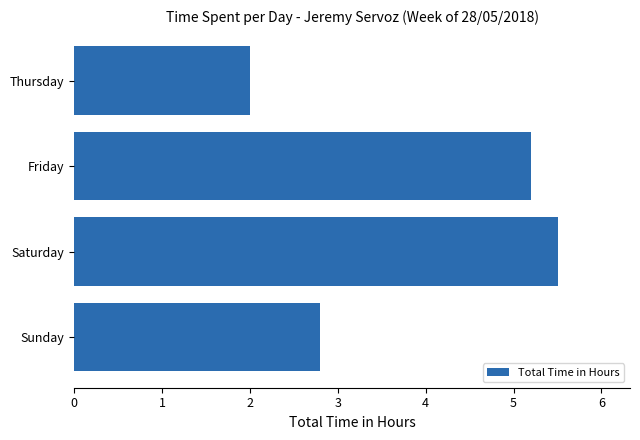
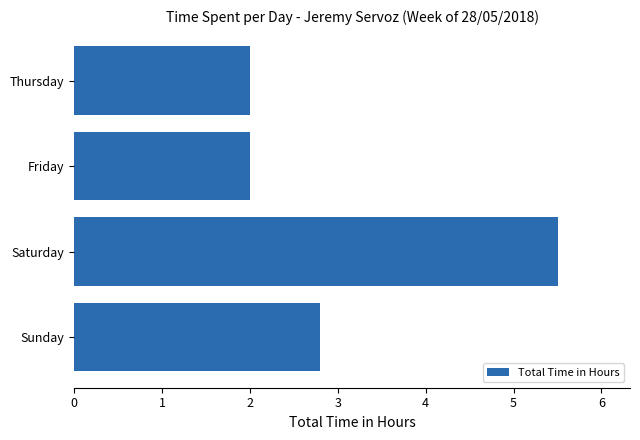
Friday: 5.2 -> 2.0
